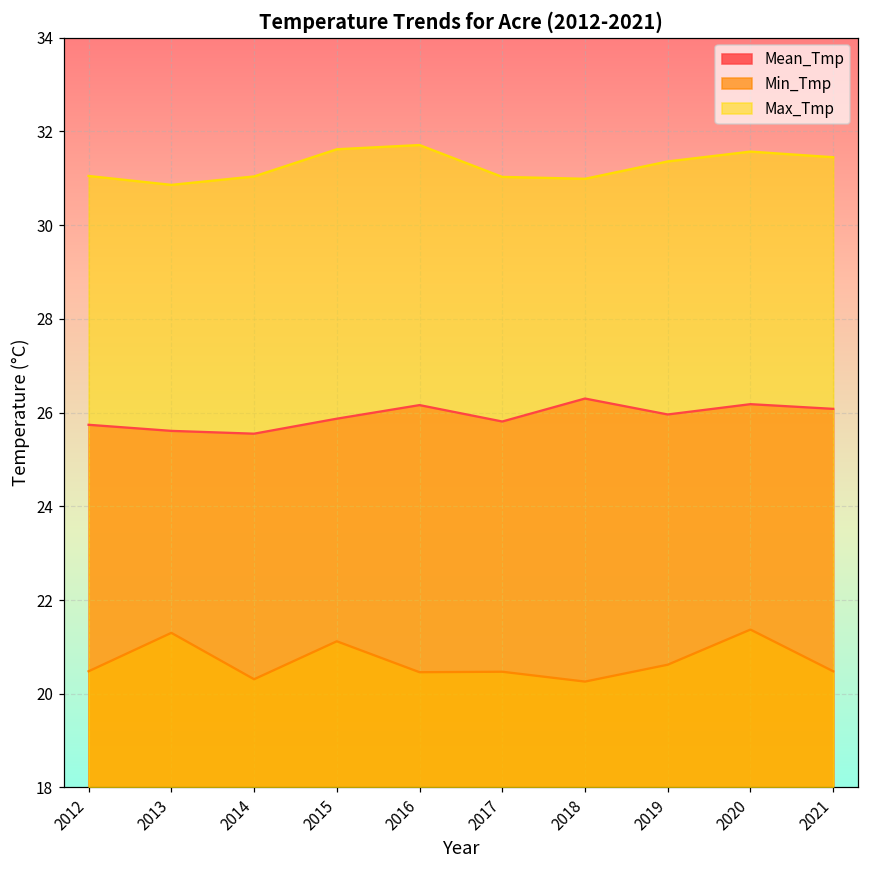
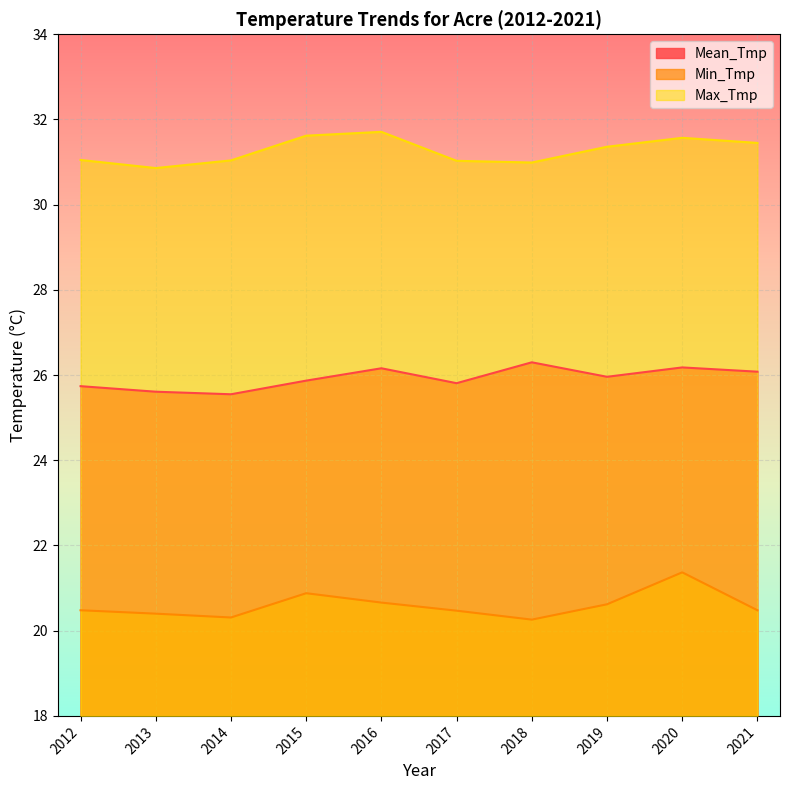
Min_Tmp, 2013: 21.3 -> 20.4
Min_Tmp, 2015: 21.1 -> 20.9
Min_Tmp, 2016: 20.5 -> 20.7
